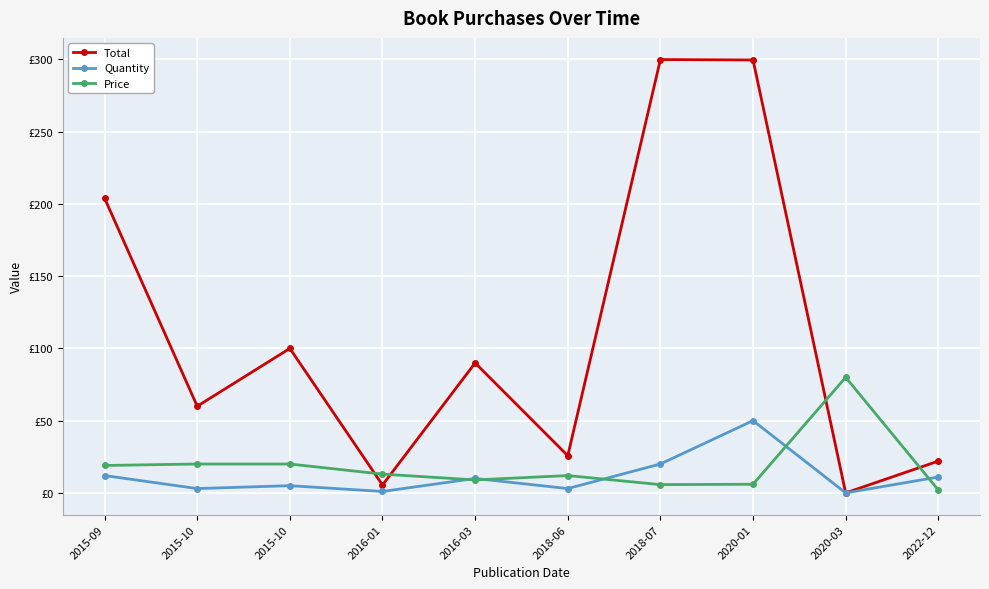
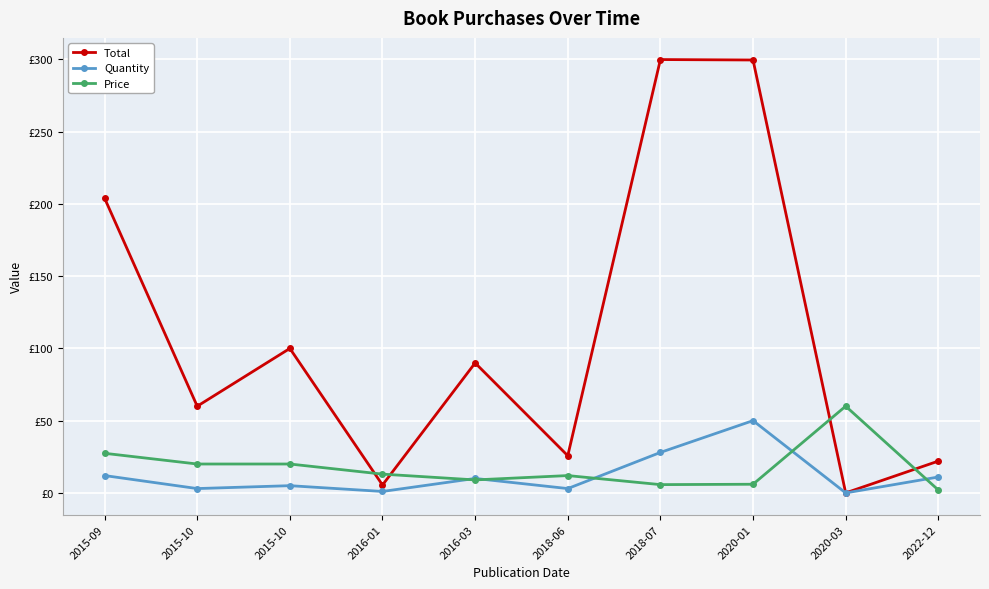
Price, 2015-09: £19 -> £27
Quantity, 2018-07: £20 -> £28
Price, 2020-03: £80 -> £60
